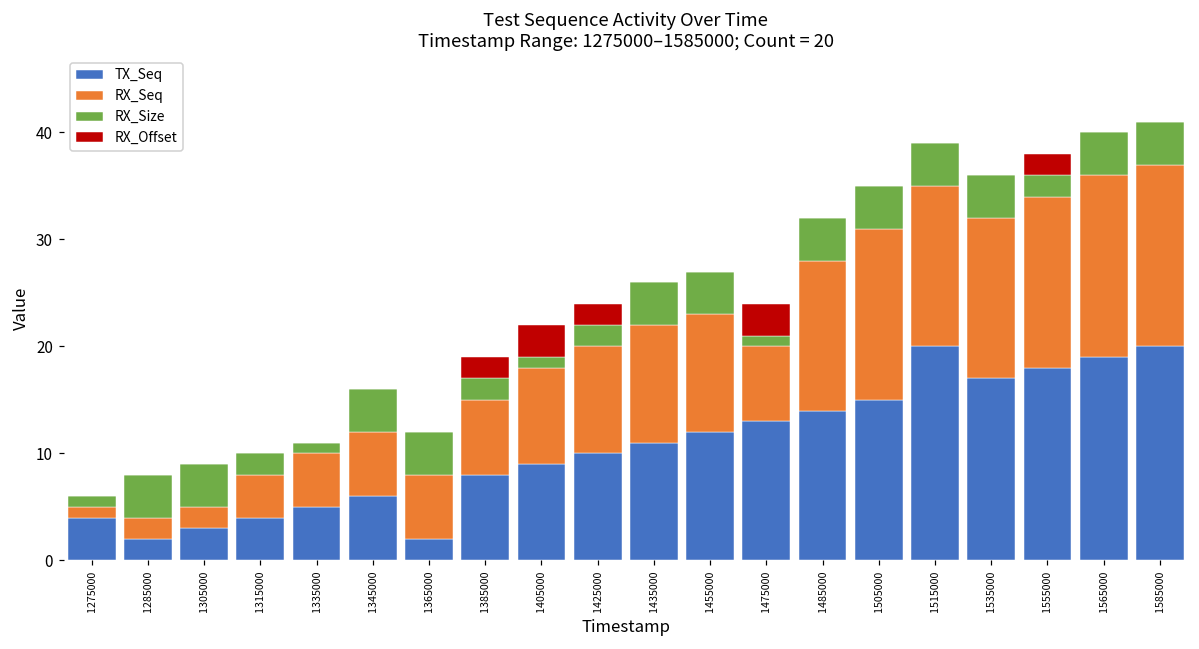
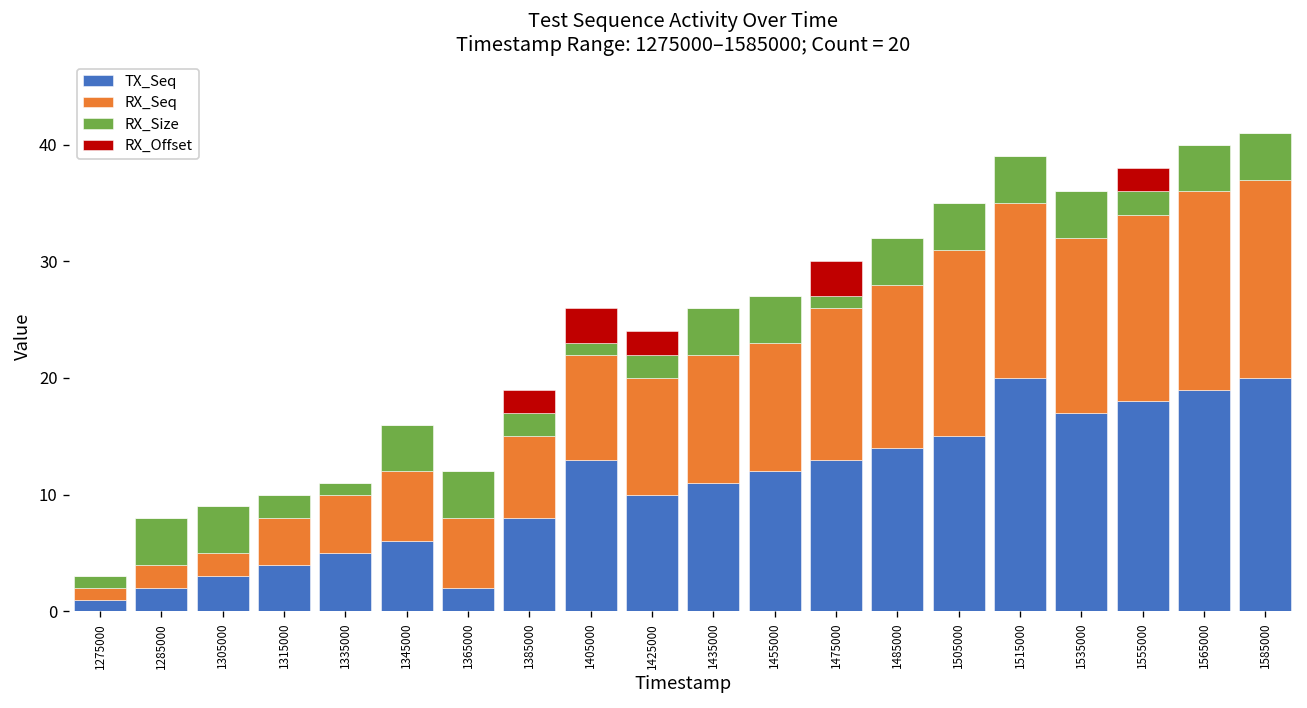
TX_Seq, 1275000: 4 -> 1
TX_Seq, 1405000: 9 -> 13
RX_Seq, 1475000: 7 -> 13
